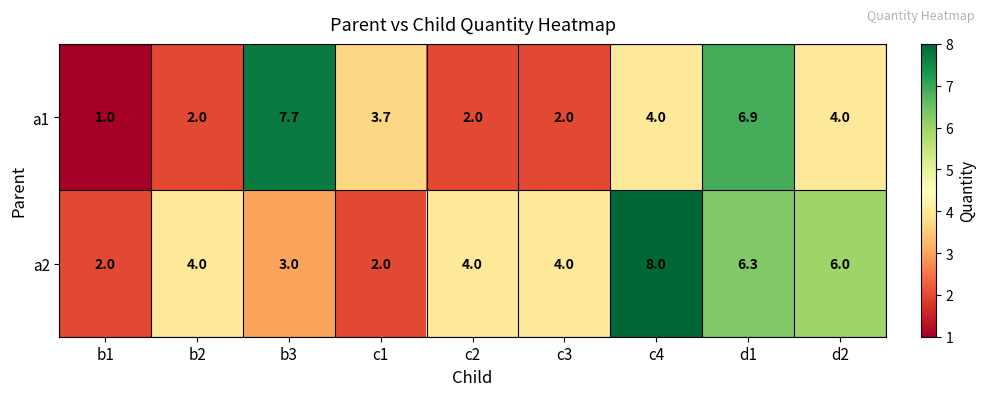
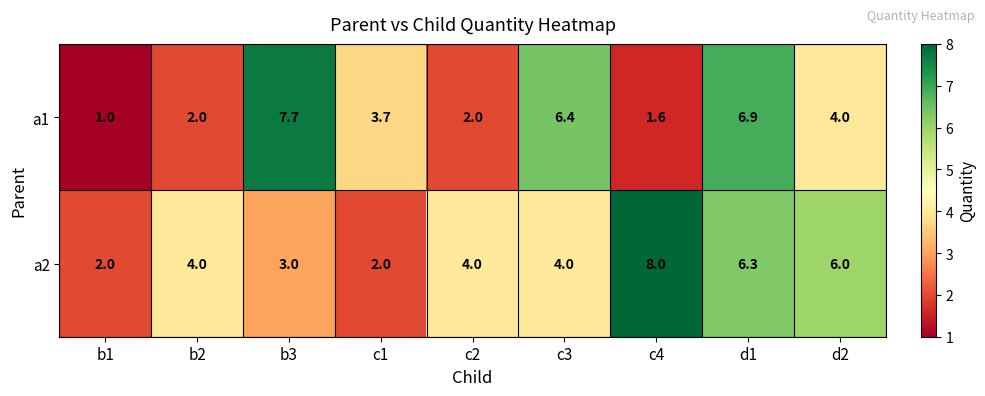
a1, c3: 2.0 -> 6.4
a1, c4: 4.0 -> 1.6
